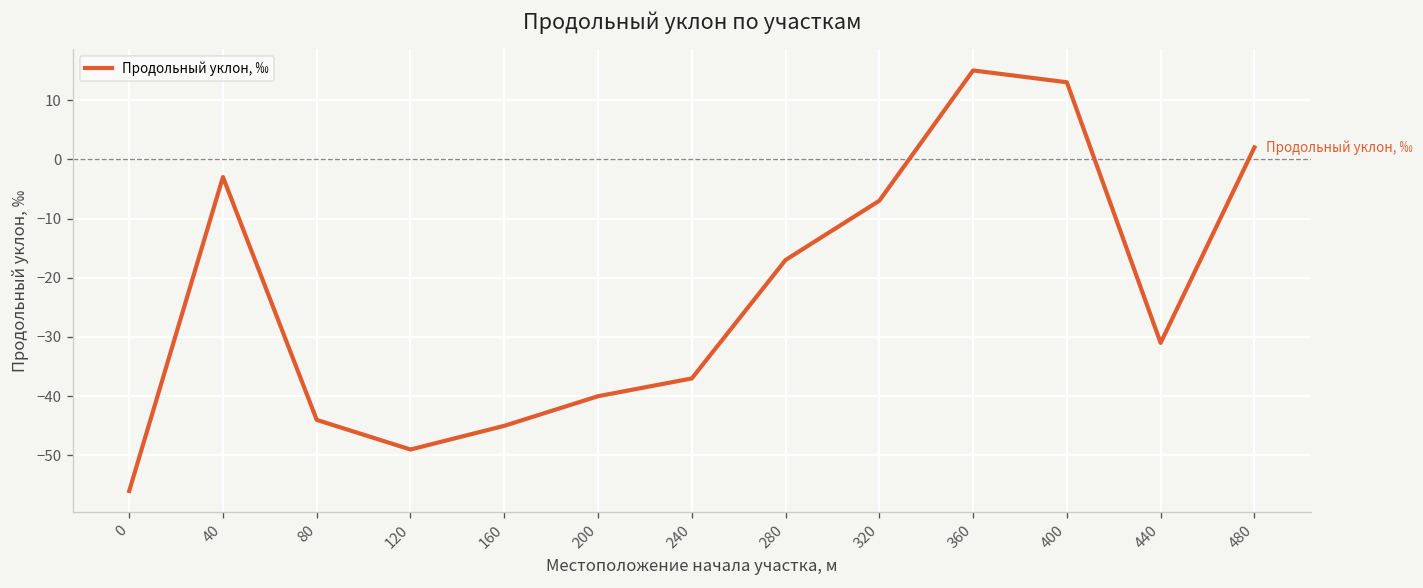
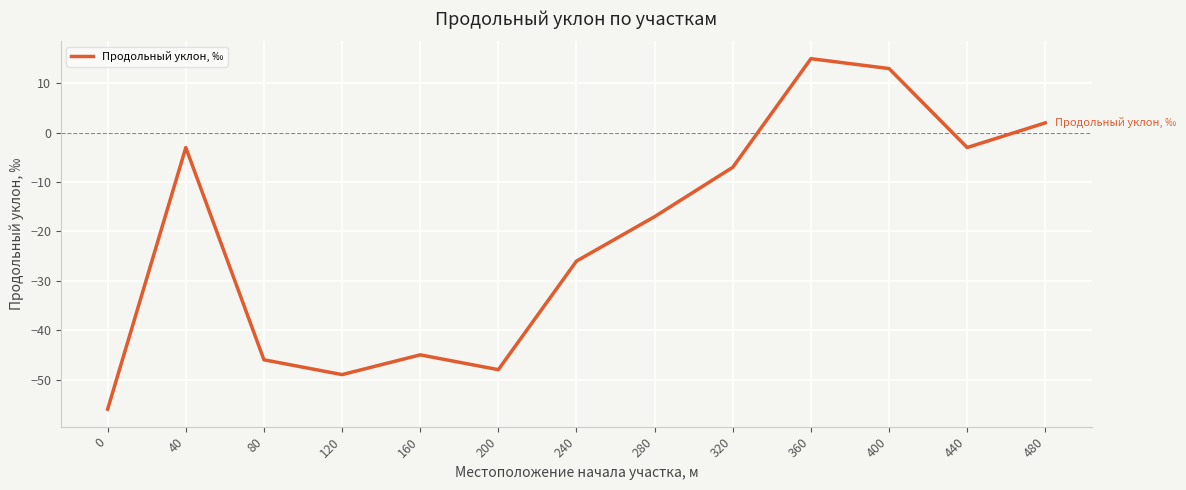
80: -44 -> -46
200: -40 -> -48
240: -37 -> -26
440: -31 -> -3
